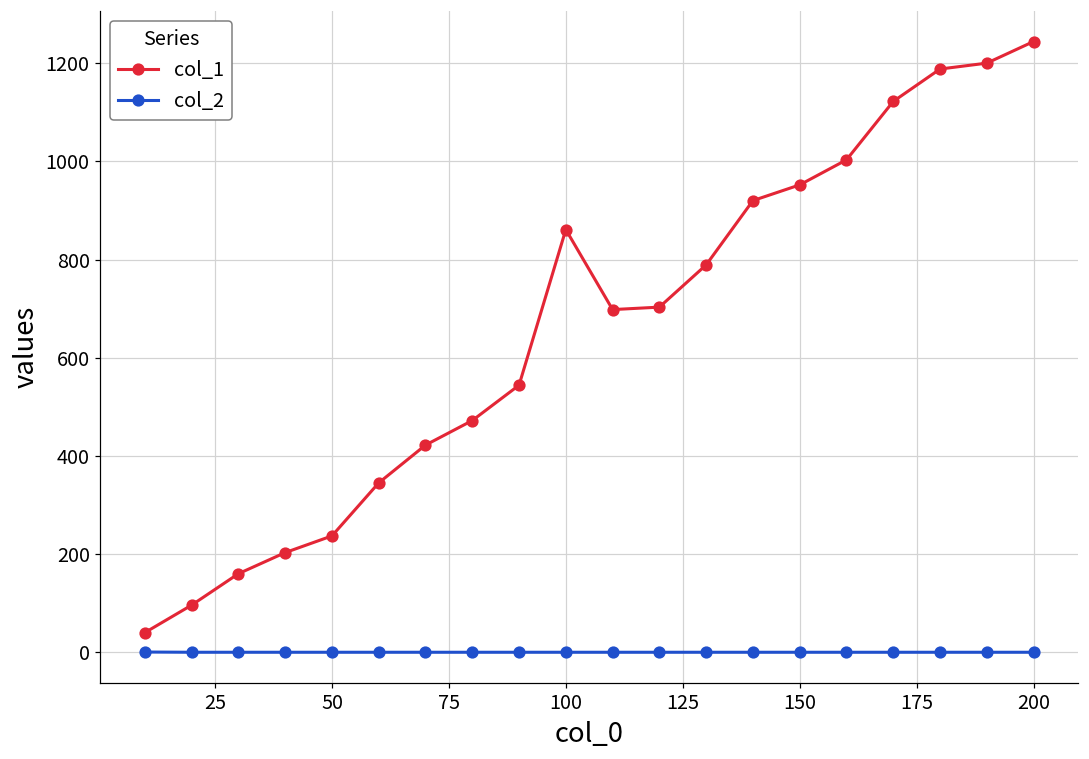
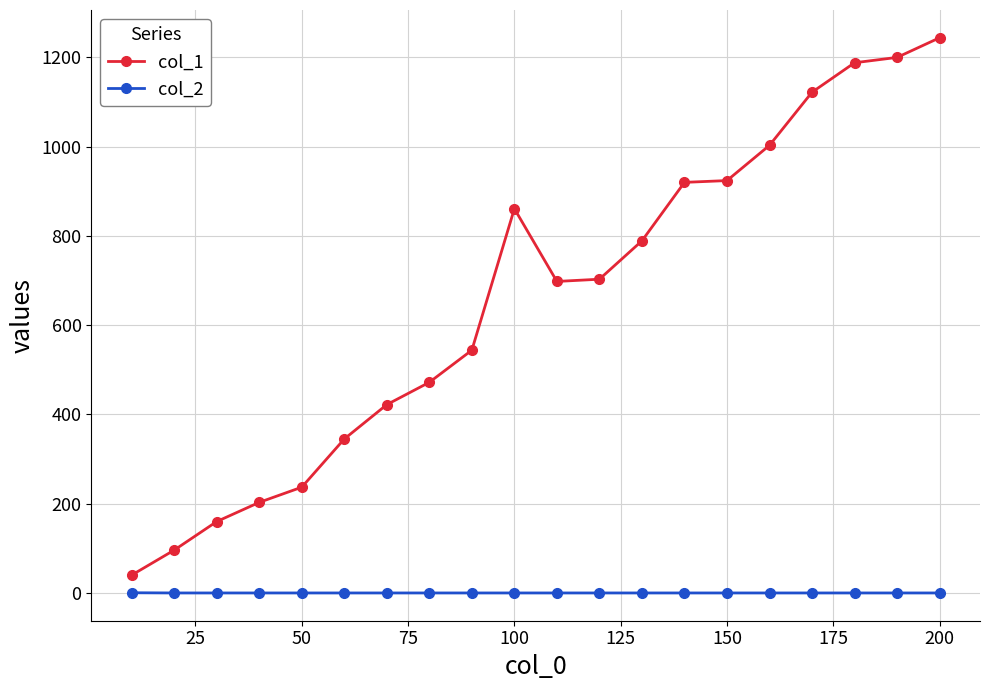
col_1, 150: 950 -> 920
